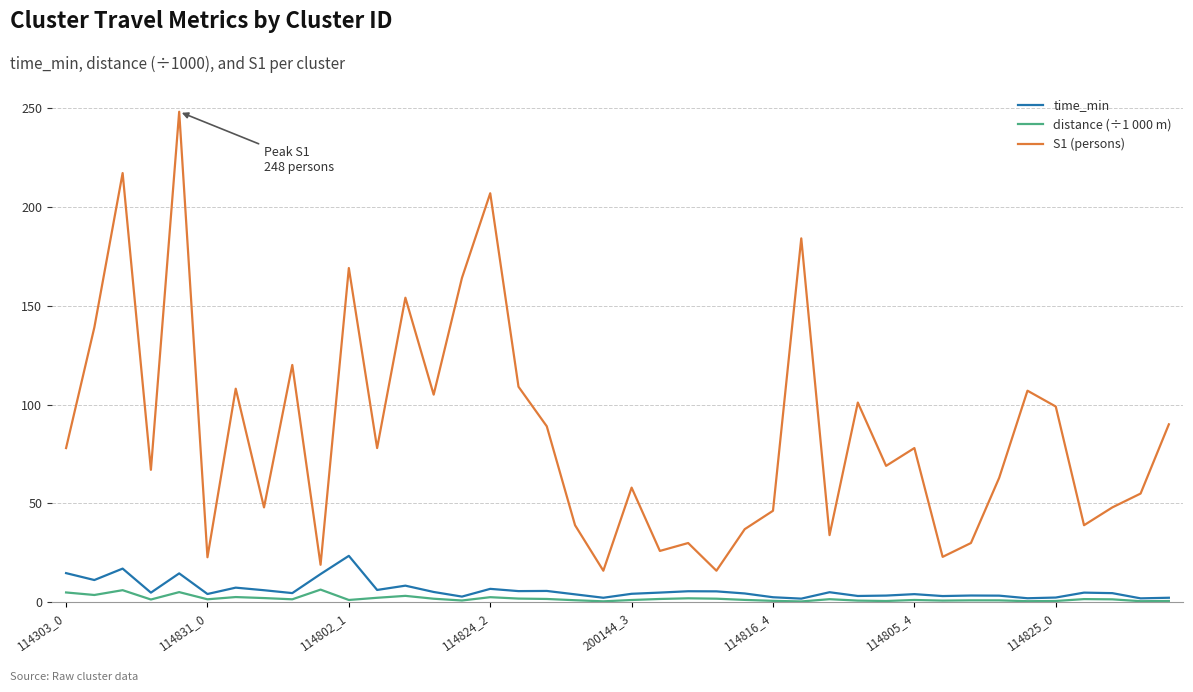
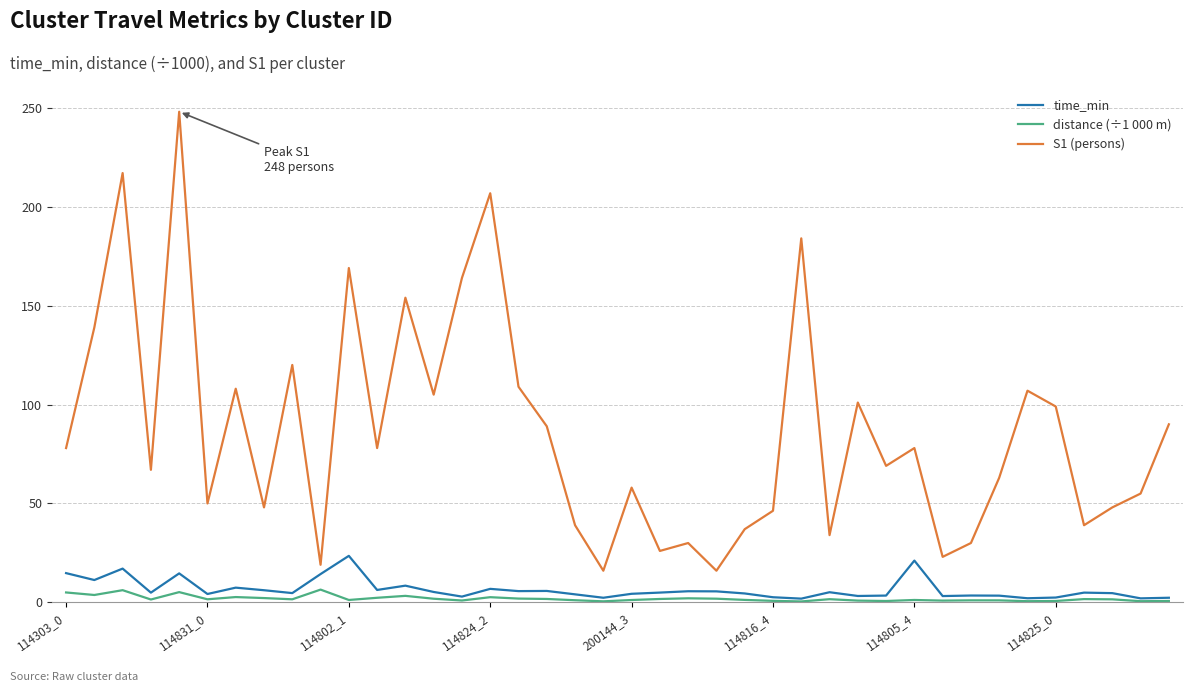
S1 (persons), 114831_0: 23 -> 50
time_min, 114805_4: 4 -> 21
